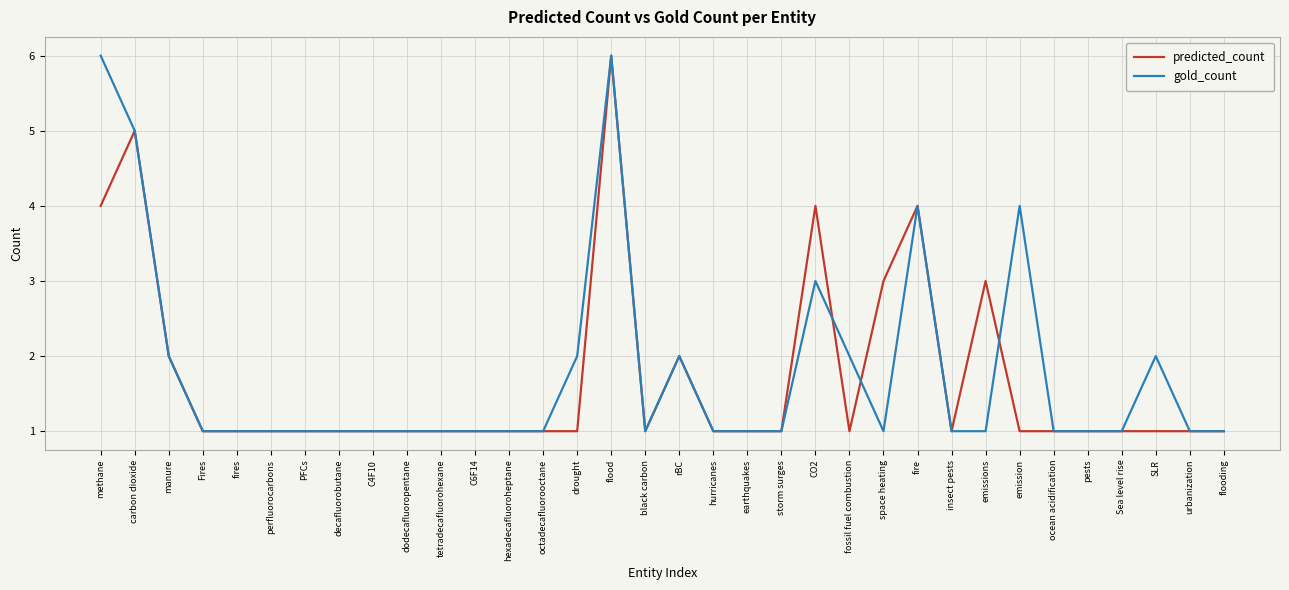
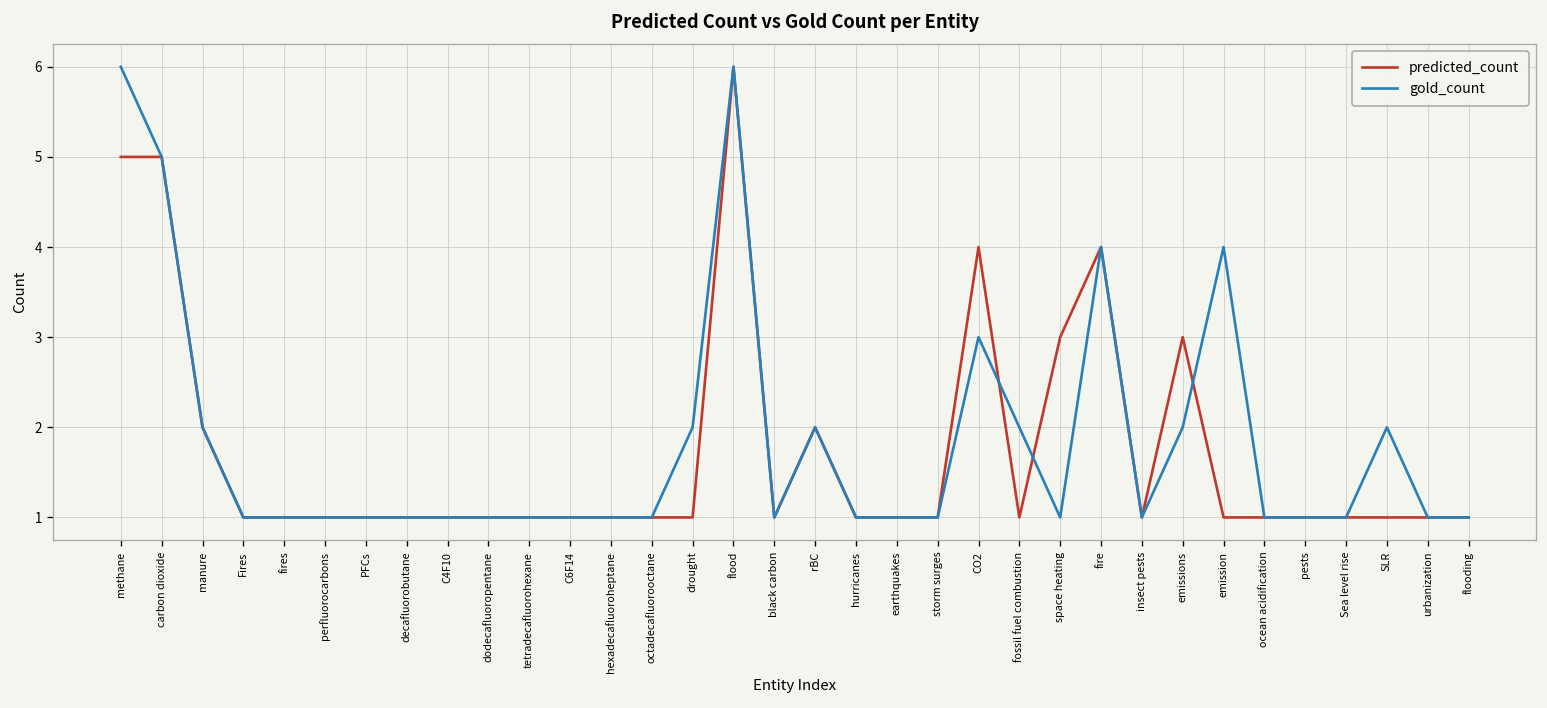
predicted_count, methane: 4 -> 5
gold_count, emissions: 1 -> 2
